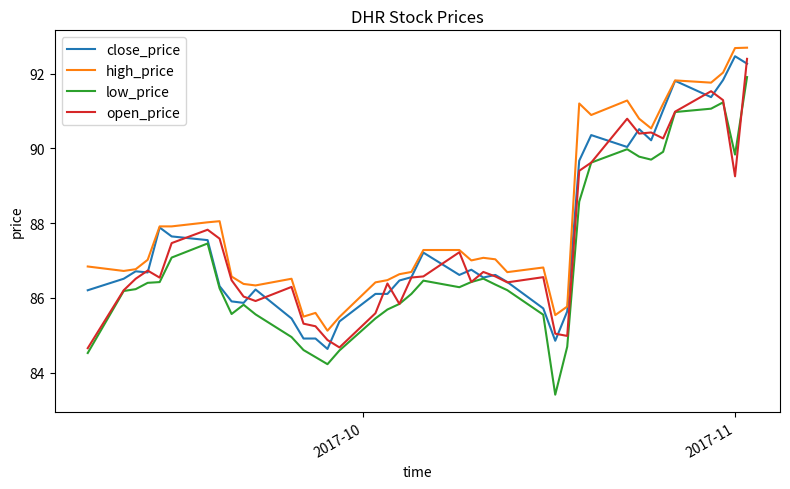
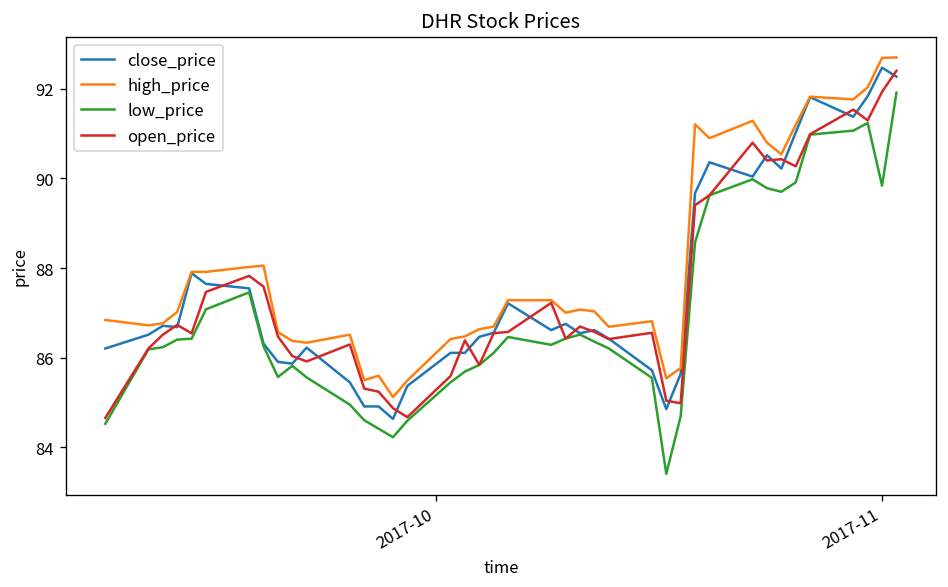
open_price, 2017-11: 89.3 -> 91.9
